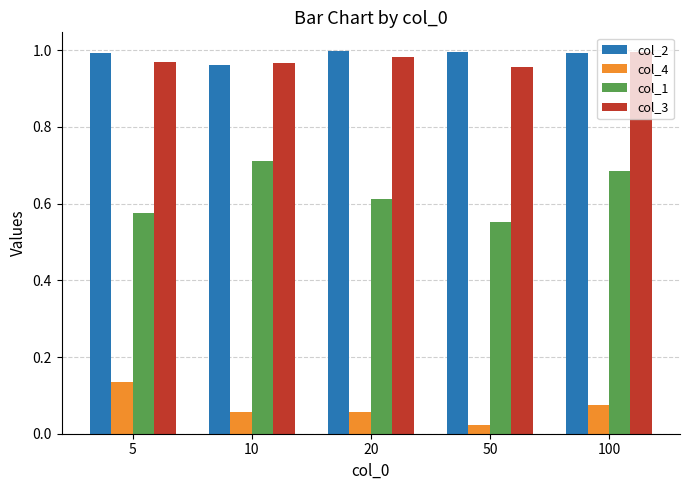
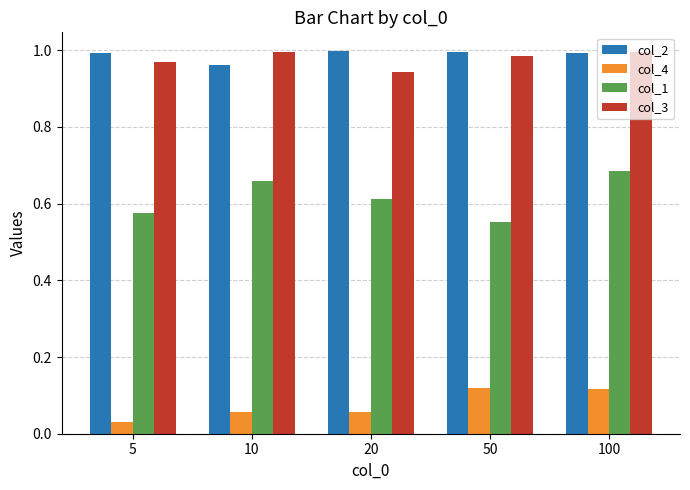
col_4, 5: 0.14 -> 0.03
col_1, 10: 0.71 -> 0.66
col_3, 10: 0.97 -> 0.99
col_3, 20: 0.98 -> 0.94
col_4, 50: 0.02 -> 0.12
col_3, 50: 0.96 -> 0.99
col_4, 100: 0.07 -> 0.12
